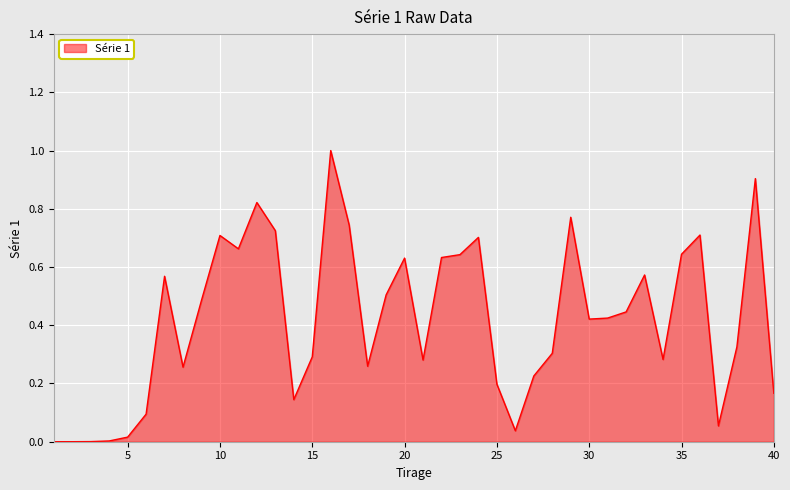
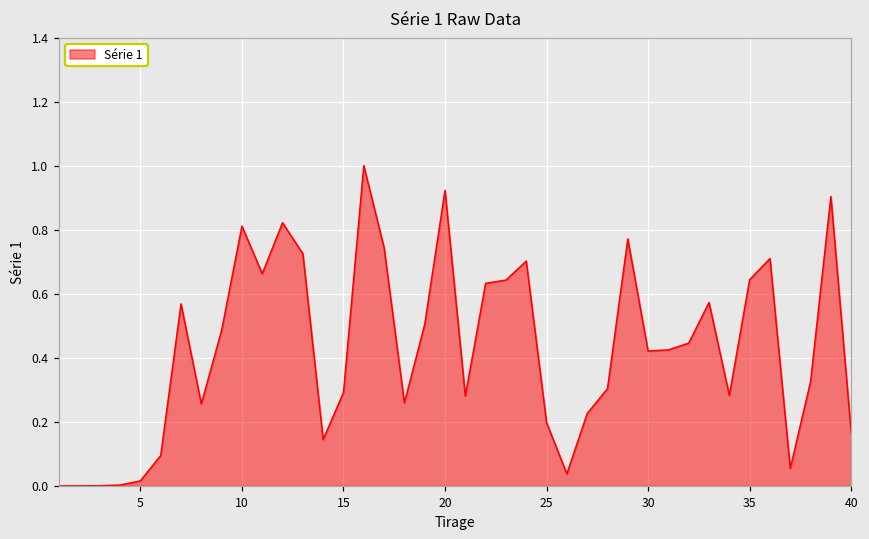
10: 0.71 -> 0.81
20: 0.63 -> 0.92
